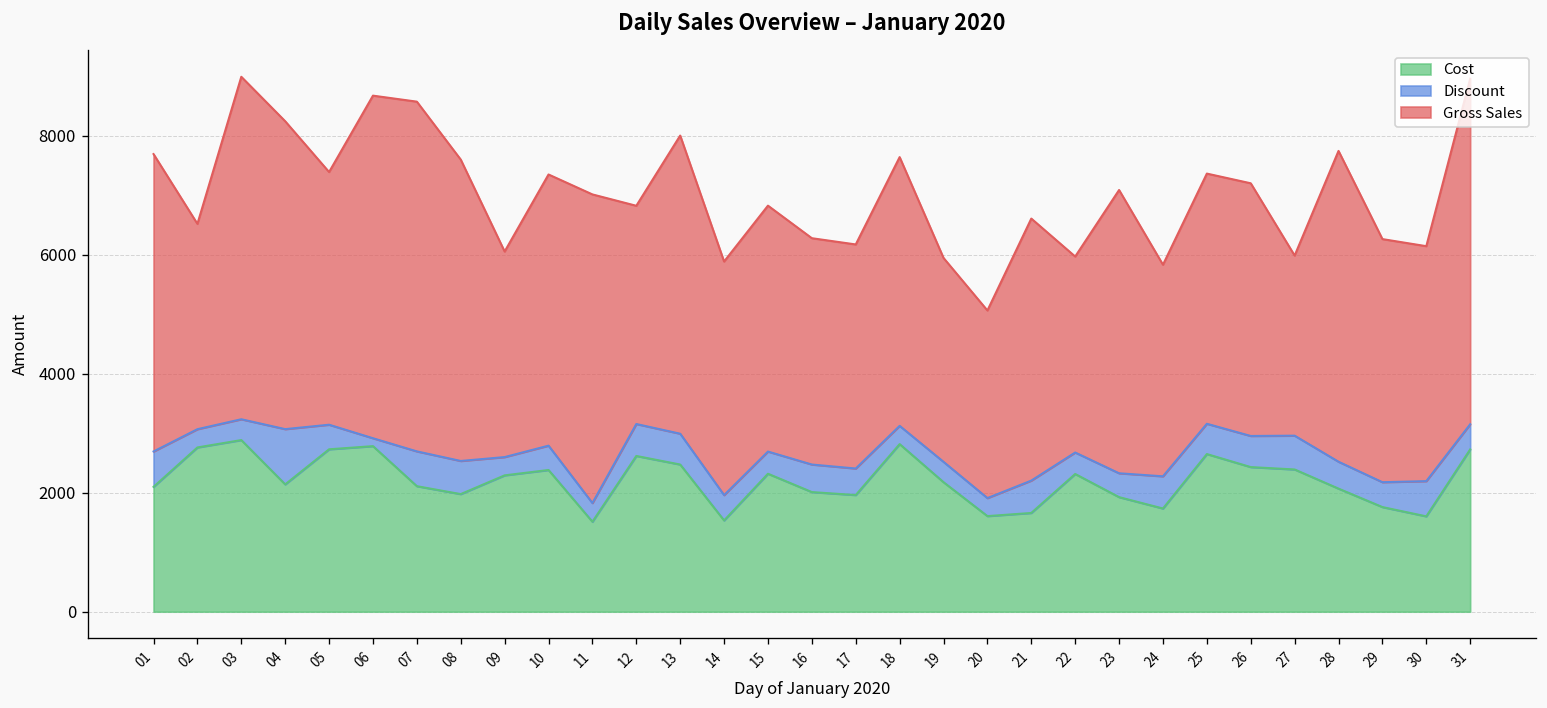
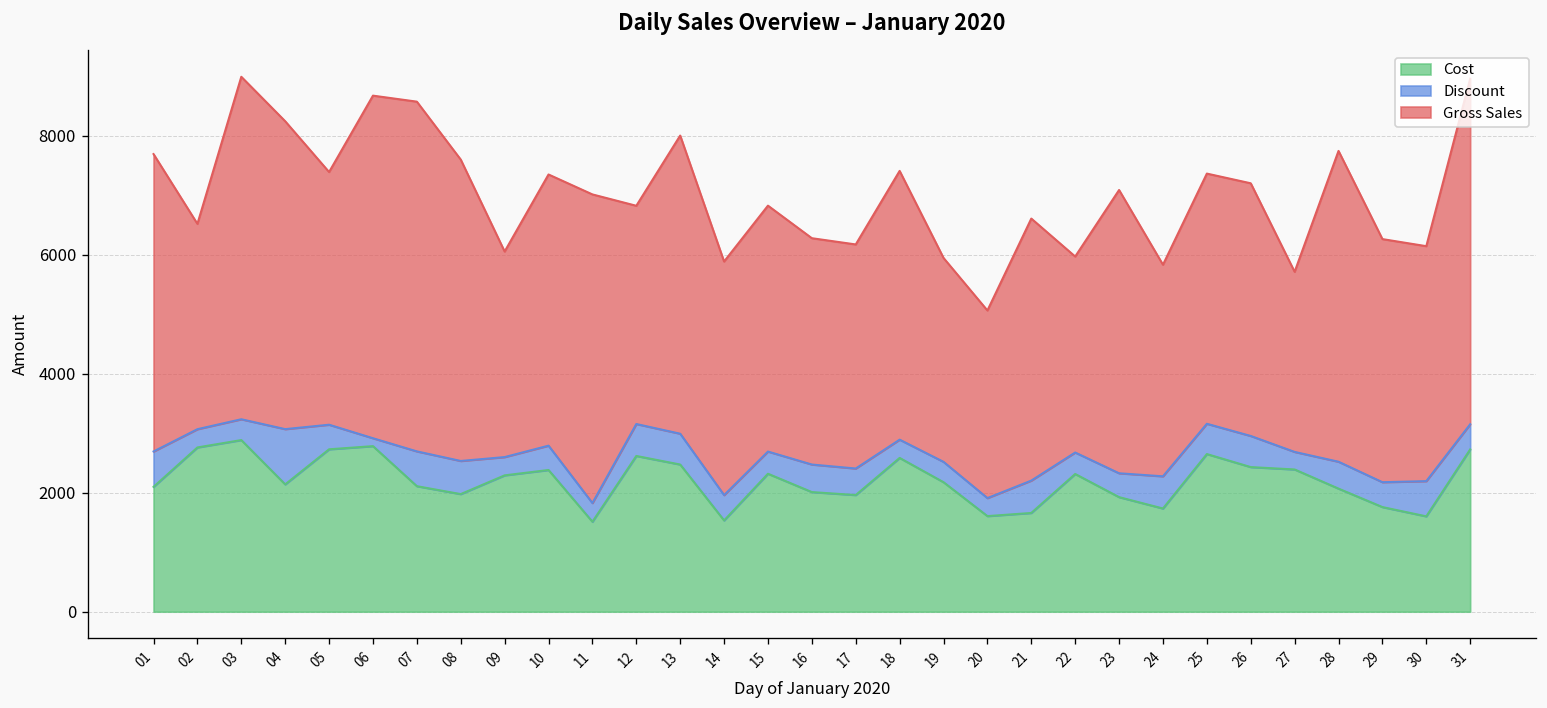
Cost, 18: 2800 -> 2600
Discount, 27: 600 -> 300
